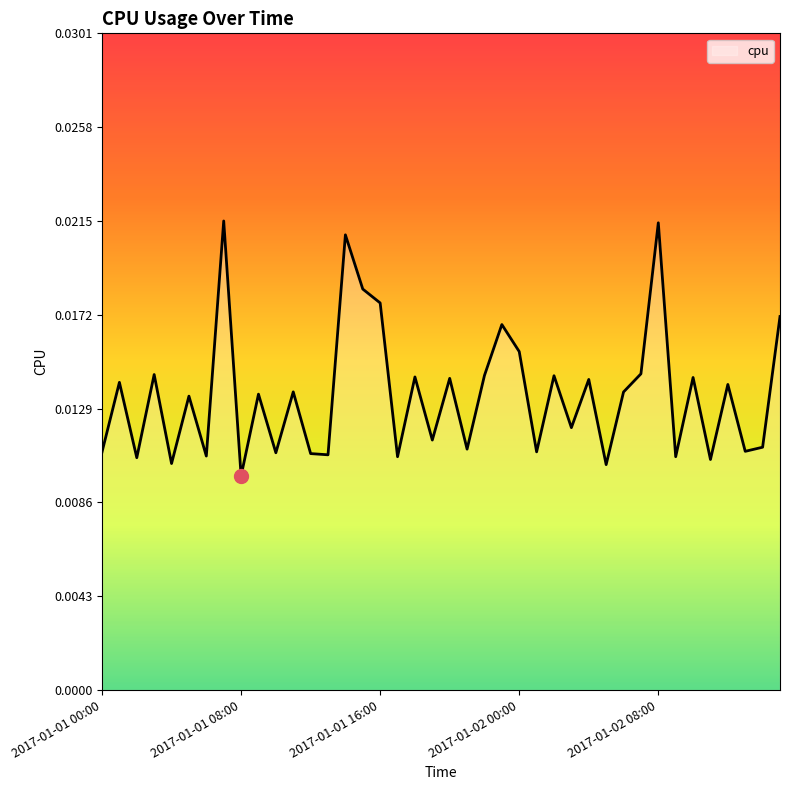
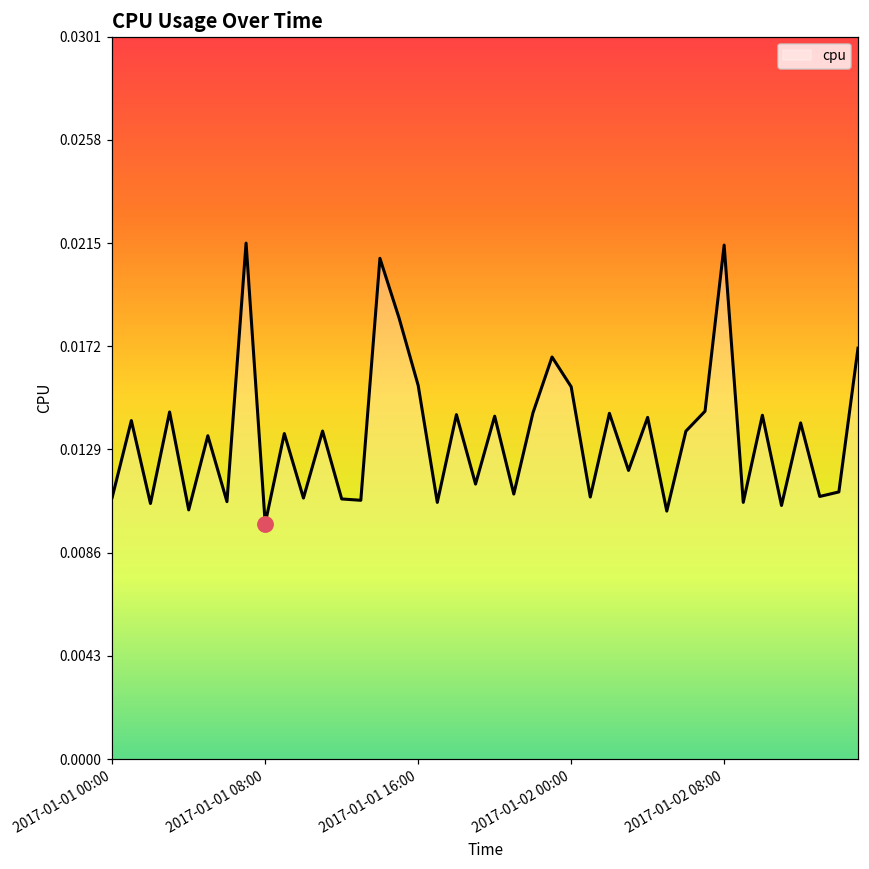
cpu, 2017-01-01 16:00: 0.0177 -> 0.0155
